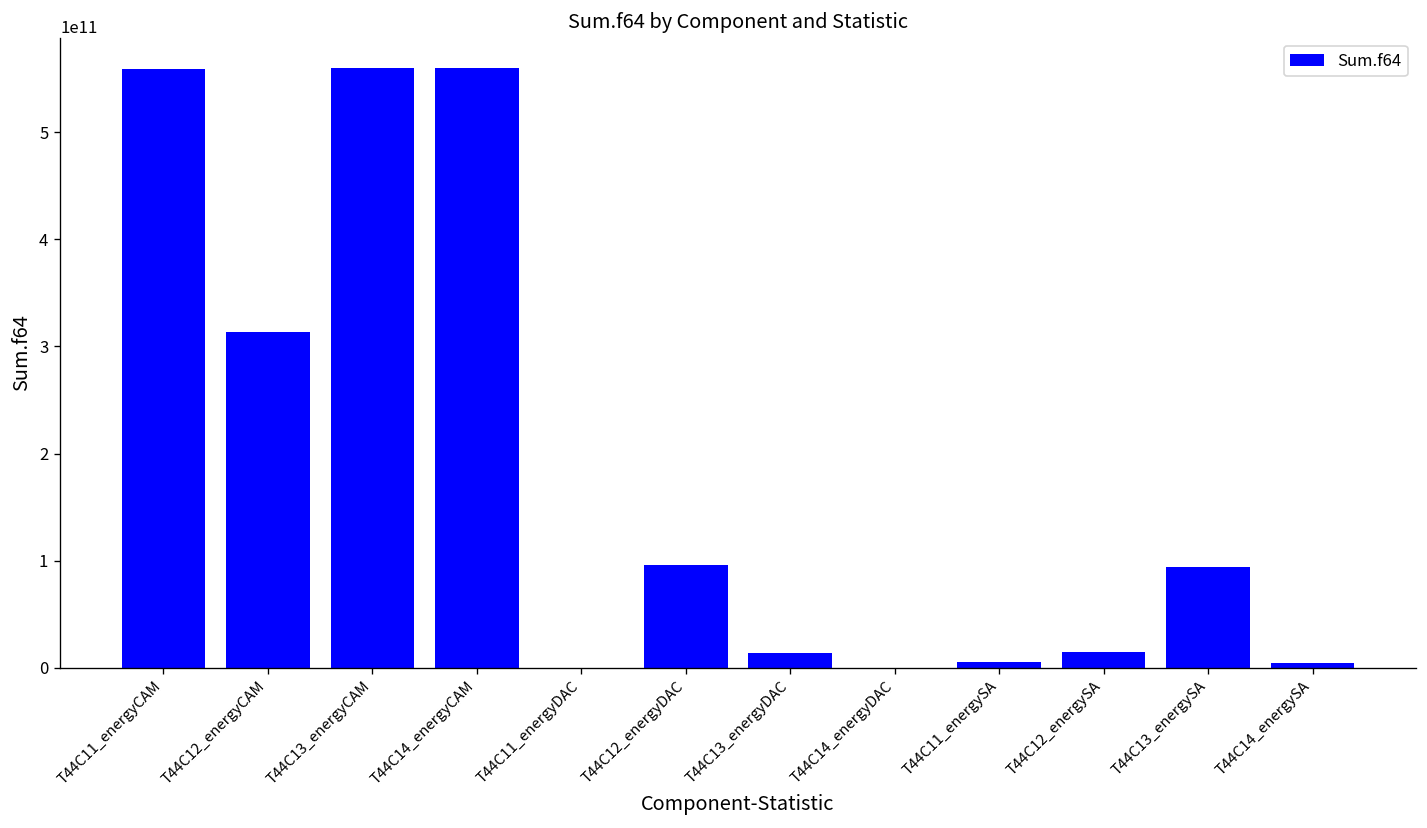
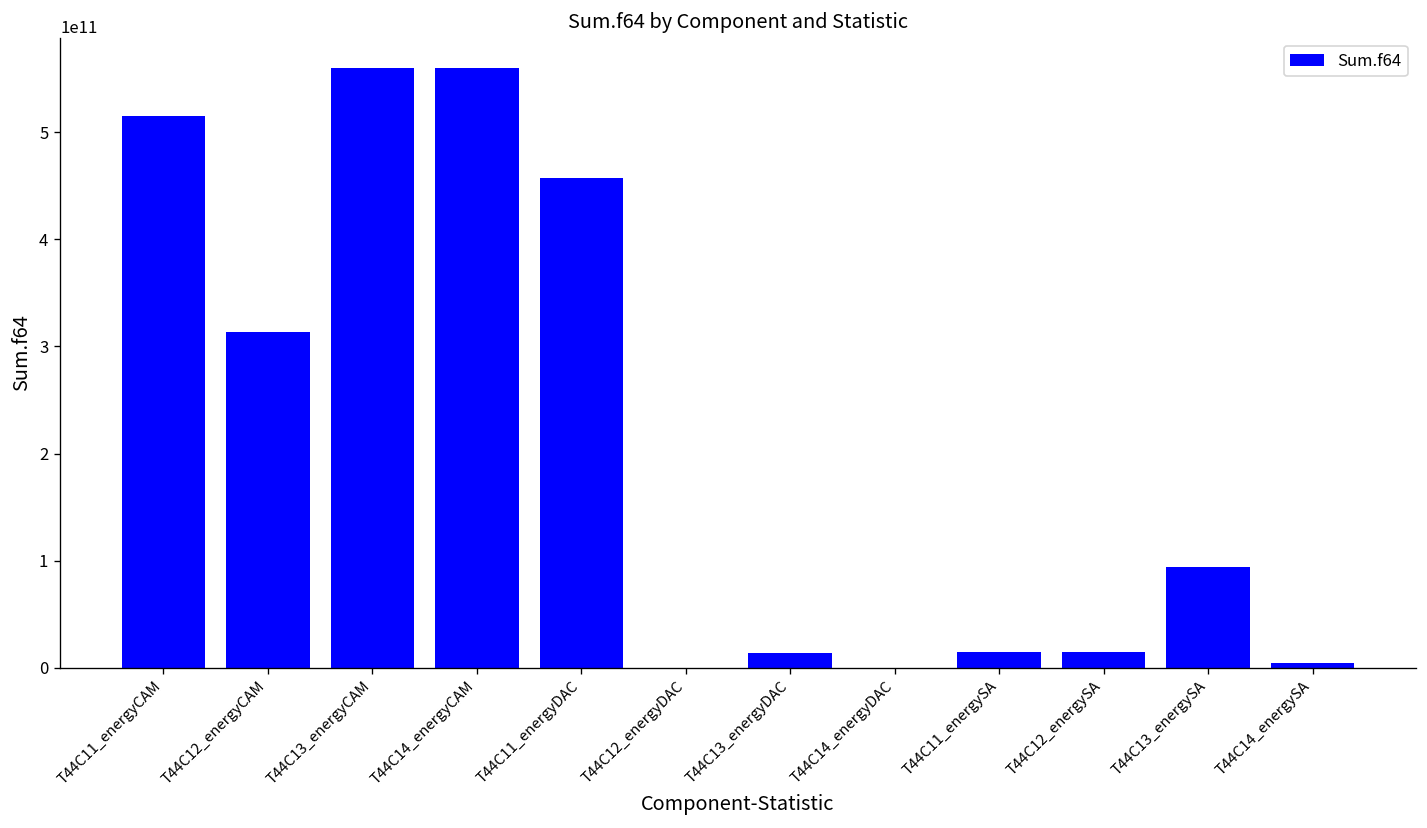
T44C11_energyCAM: 560000000000 -> 520000000000
T44C11_energyDAC: 0 -> 460000000000
T44C12_energyDAC: 100000000000 -> 0
T44C11_energySA: 5000000000 -> 15000000000
